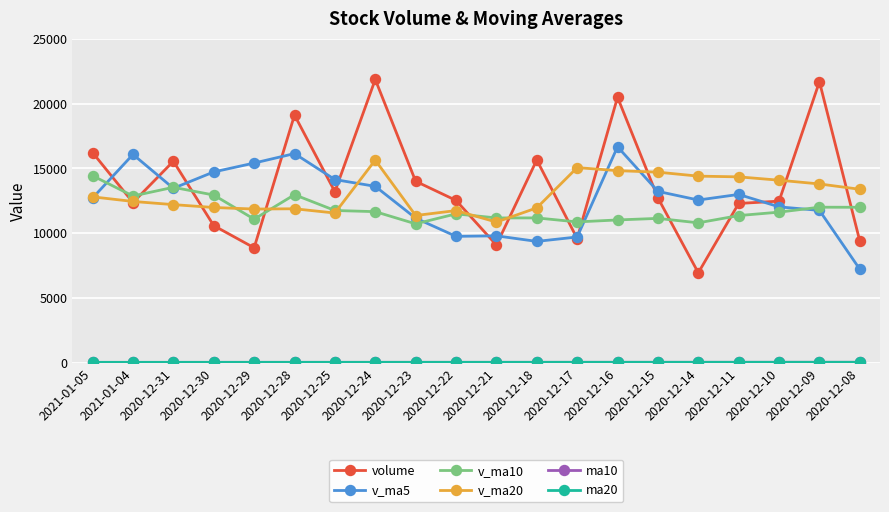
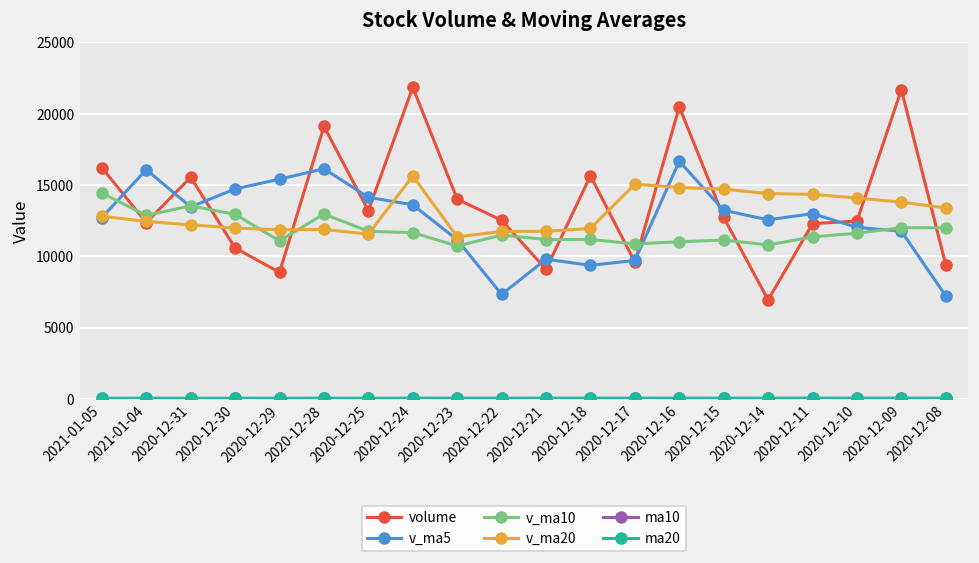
v_ma5, 2020-12-22: 9800 -> 7300
v_ma20, 2020-12-21: 10900 -> 11800
